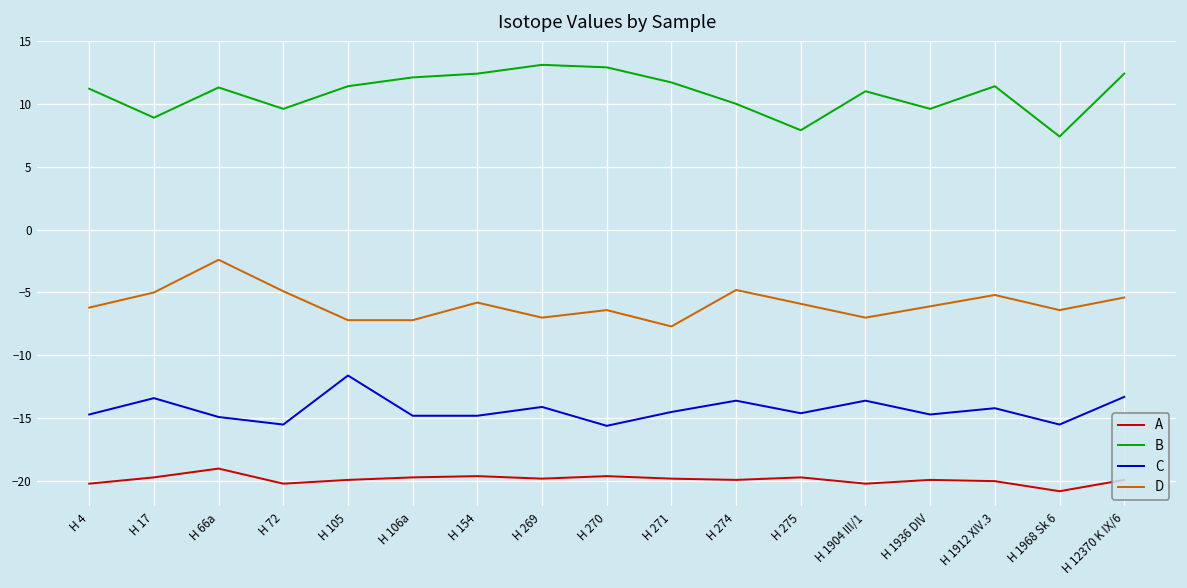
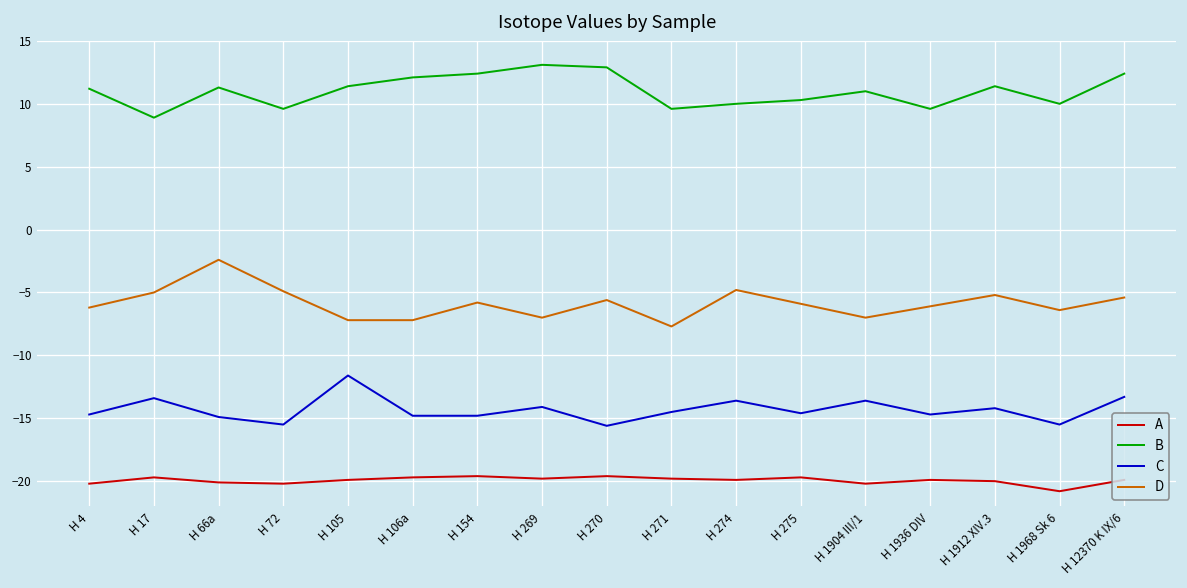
A, H 66a: -19.0 -> -20.1
D, H 270: -6.4 -> -5.6
B, H 271: 11.7 -> 9.6
B, H 275: 7.9 -> 10.3
B, H 1968 Sk 6: 7.4 -> 10.0
